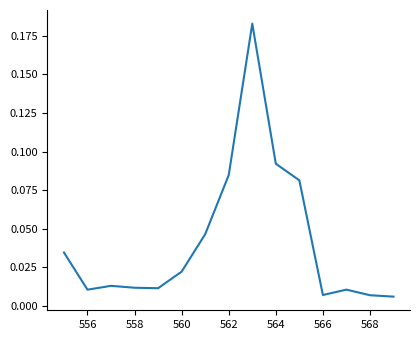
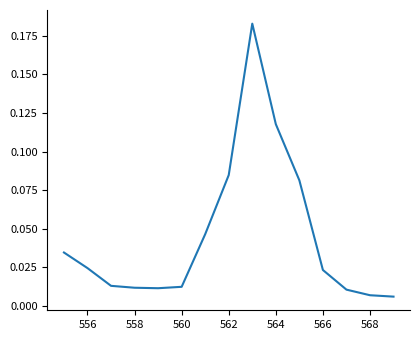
556: 0.010 -> 0.024
560: 0.022 -> 0.012
564: 0.092 -> 0.118
566: 0.007 -> 0.023
